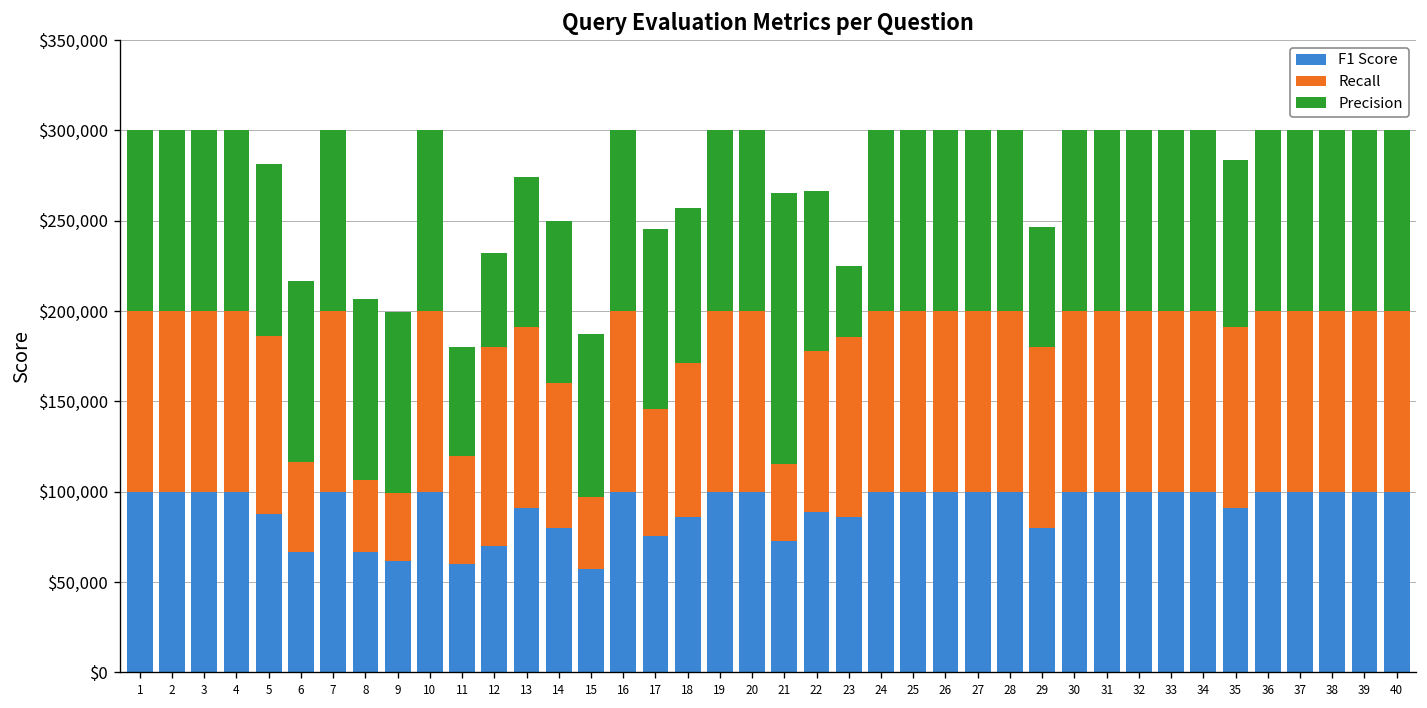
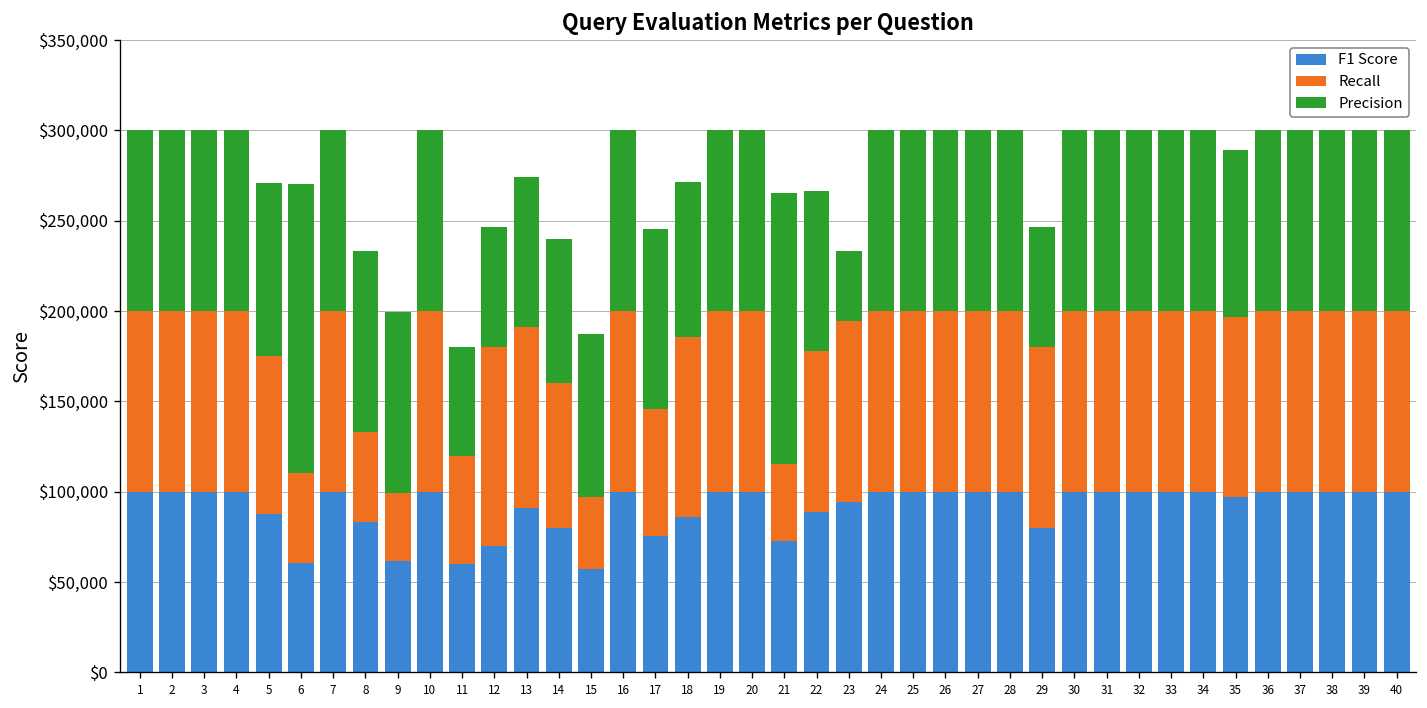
Recall, 5: $98,000 -> $88,000
F1 Score, 6: $67,000 -> $60,000
Precision, 6: $100,000 -> $160,000
F1 Score, 8: $67,000 -> $83,000
Recall, 8: $40,000 -> $50,000
Precision, 12: $52,000 -> $67,000
Precision, 14: $90,000 -> $80,000
Recall, 18: $86,000 -> $100,000
F1 Score, 23: $86,000 -> $94,000
F1 Score, 35: $91,000 -> $97,000
